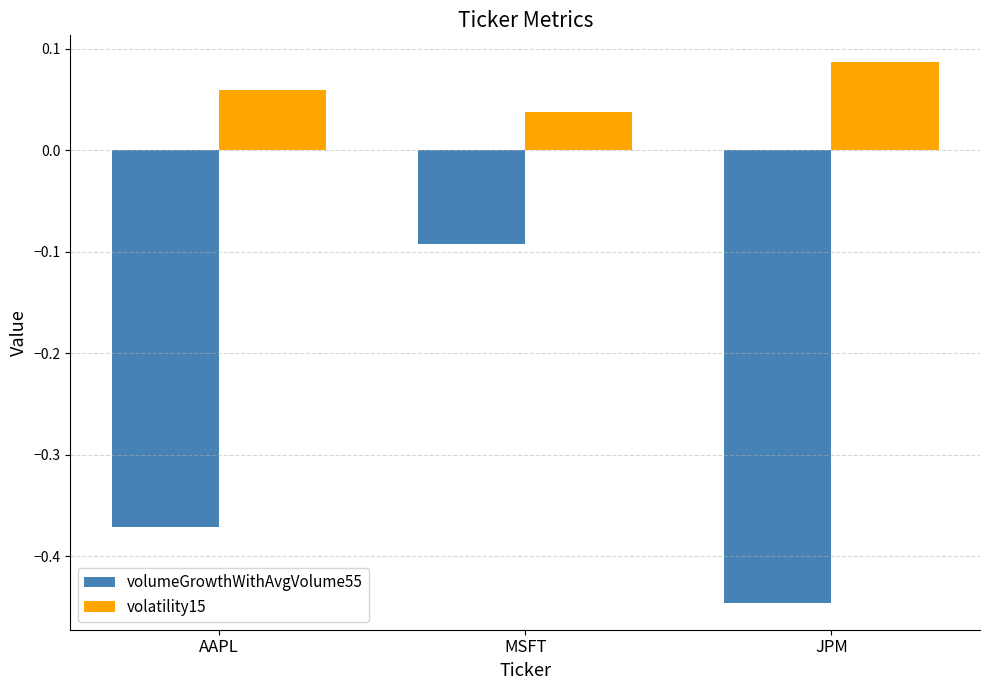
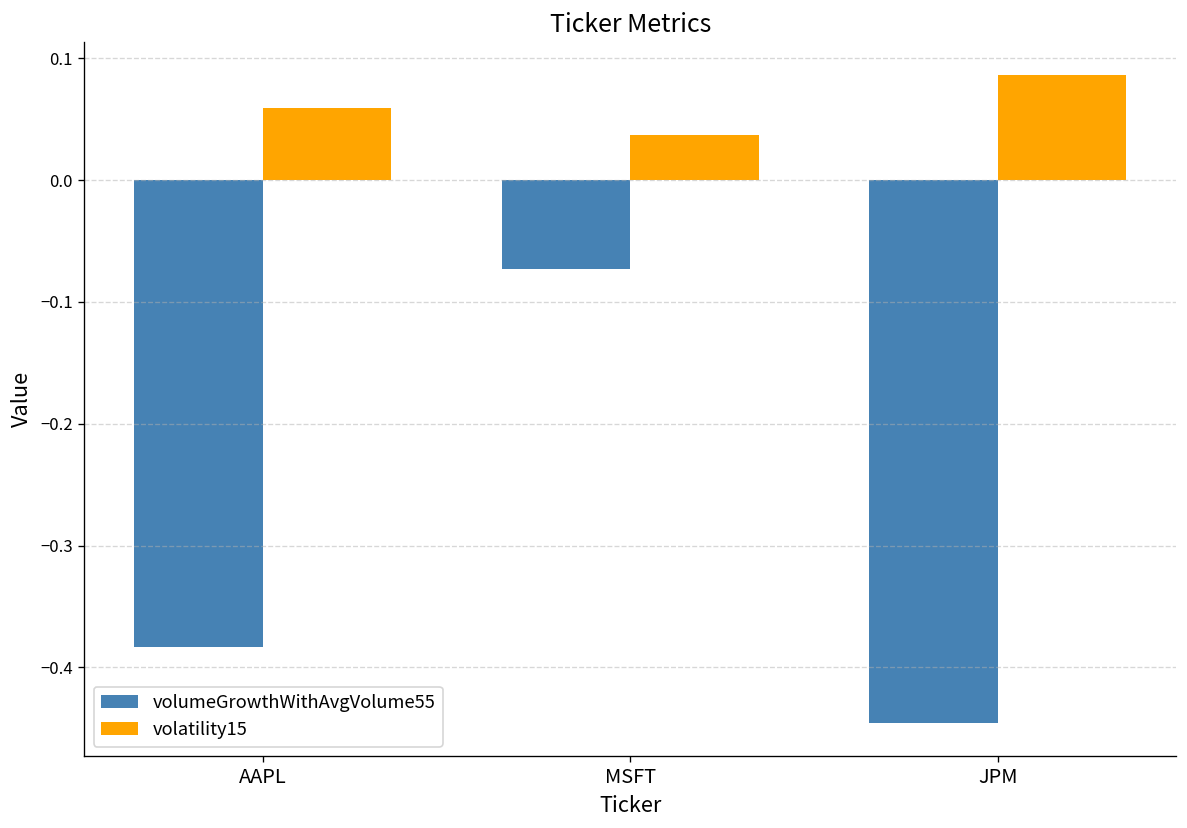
volumeGrowthWithAvgVolume55, AAPL: -0.371 -> -0.383
volumeGrowthWithAvgVolume55, MSFT: -0.093 -> -0.073
